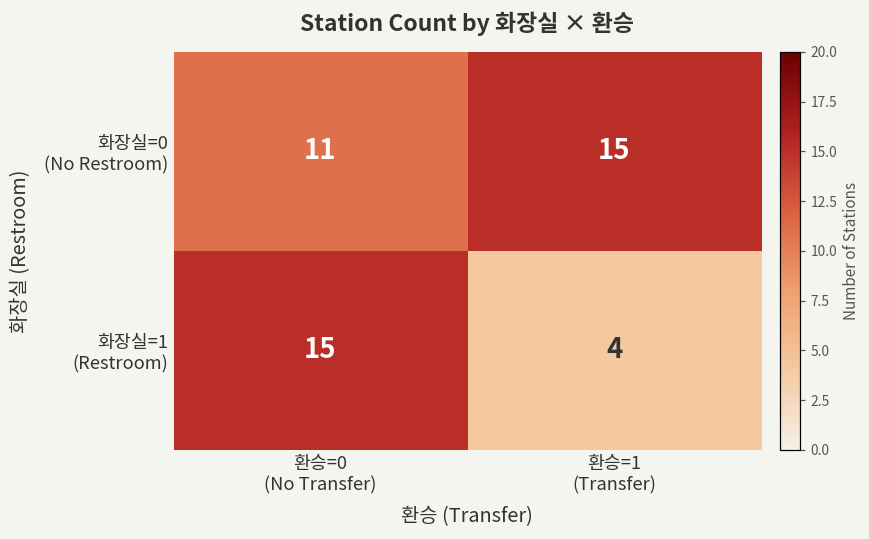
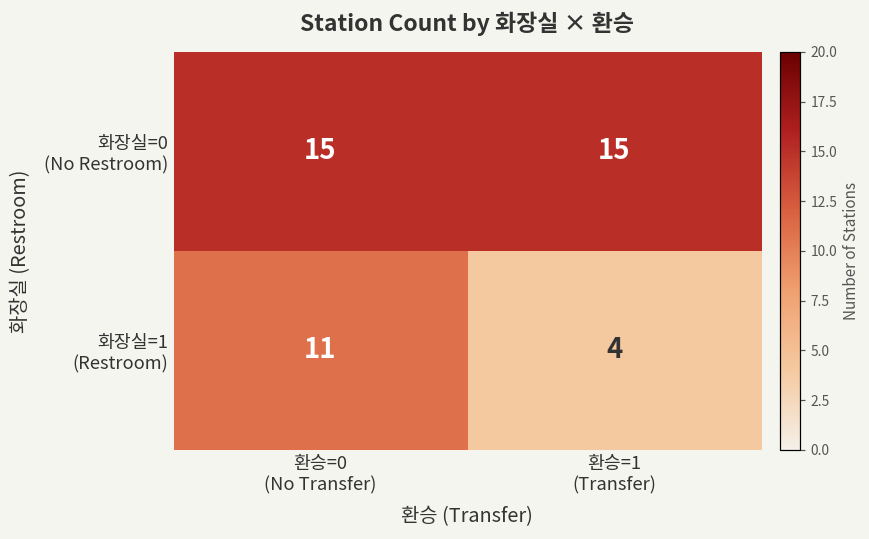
화장실=0 (No Restroom), 환승=0 (No Transfer): 11 -> 15
화장실=1 (Restroom), 환승=0 (No Transfer): 15 -> 11
